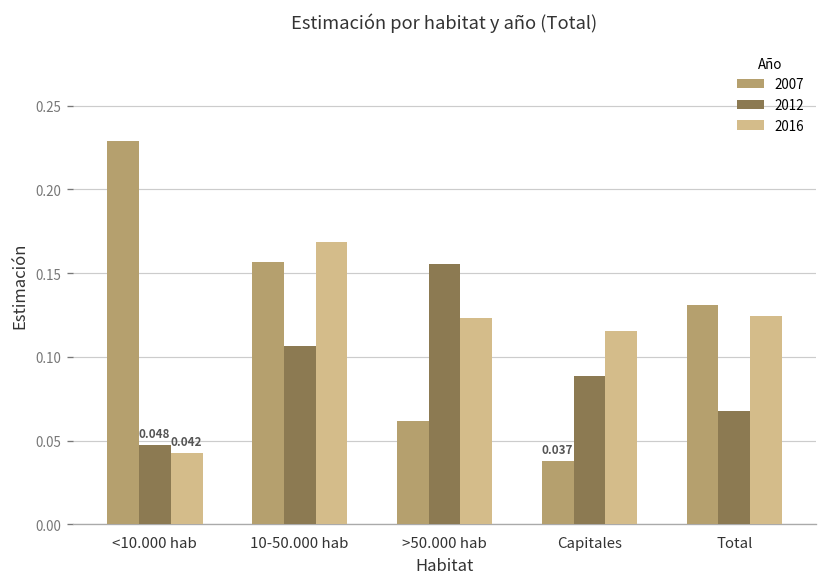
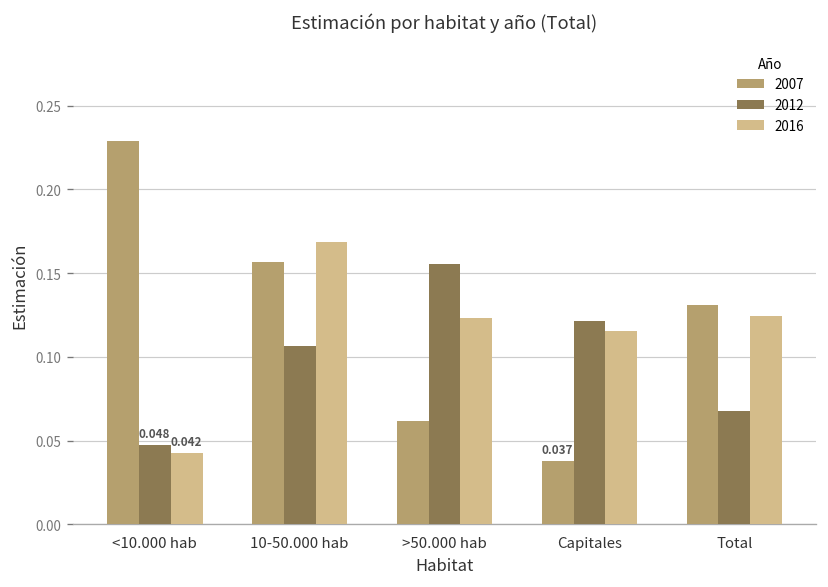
2012, Capitales: 0.089 -> 0.121
